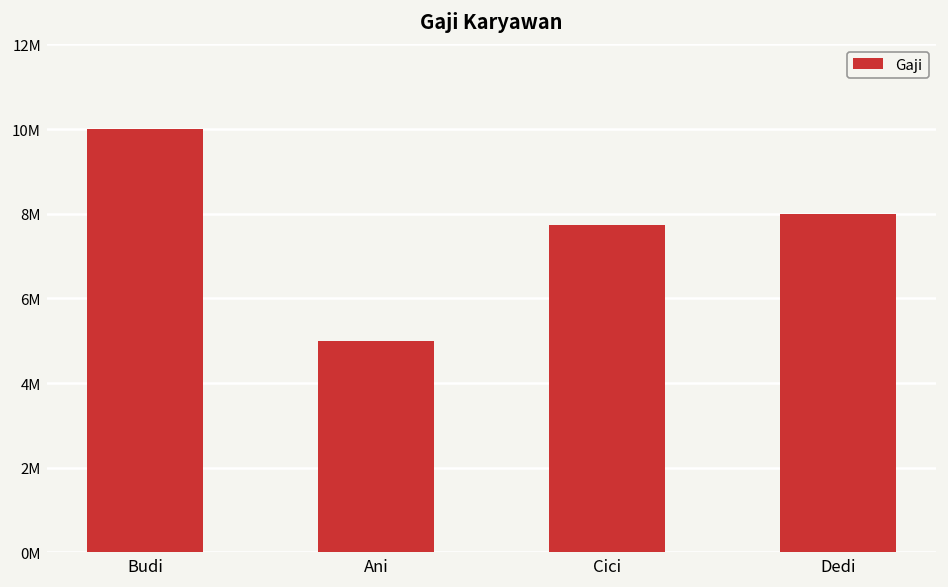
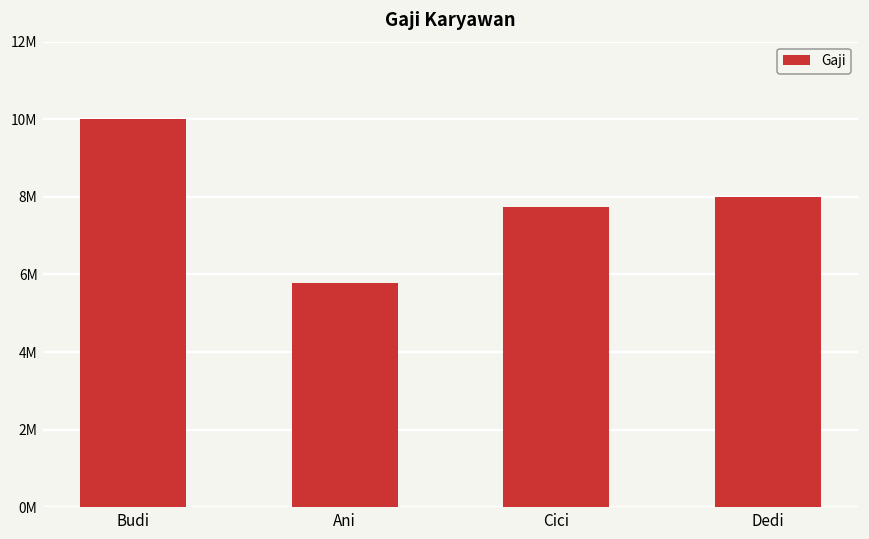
Ani: 5000000 -> 5800000
